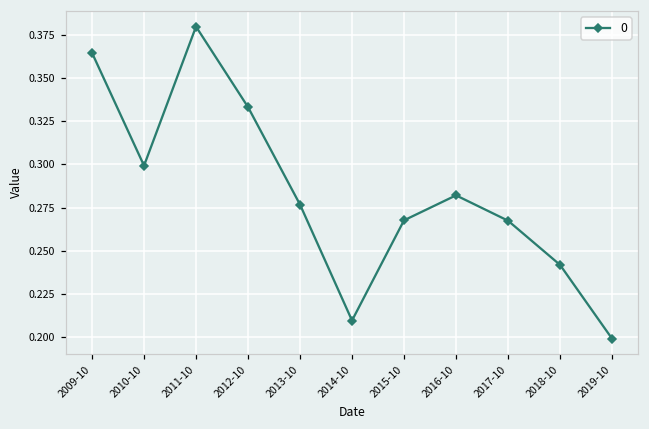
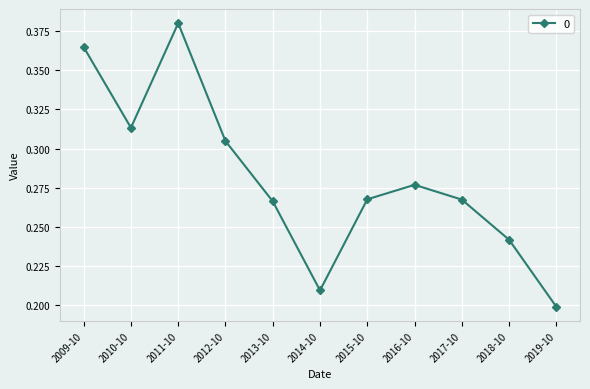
2010-10: 0.299 -> 0.313
2012-10: 0.333 -> 0.305
2013-10: 0.277 -> 0.266
2016-10: 0.282 -> 0.277
